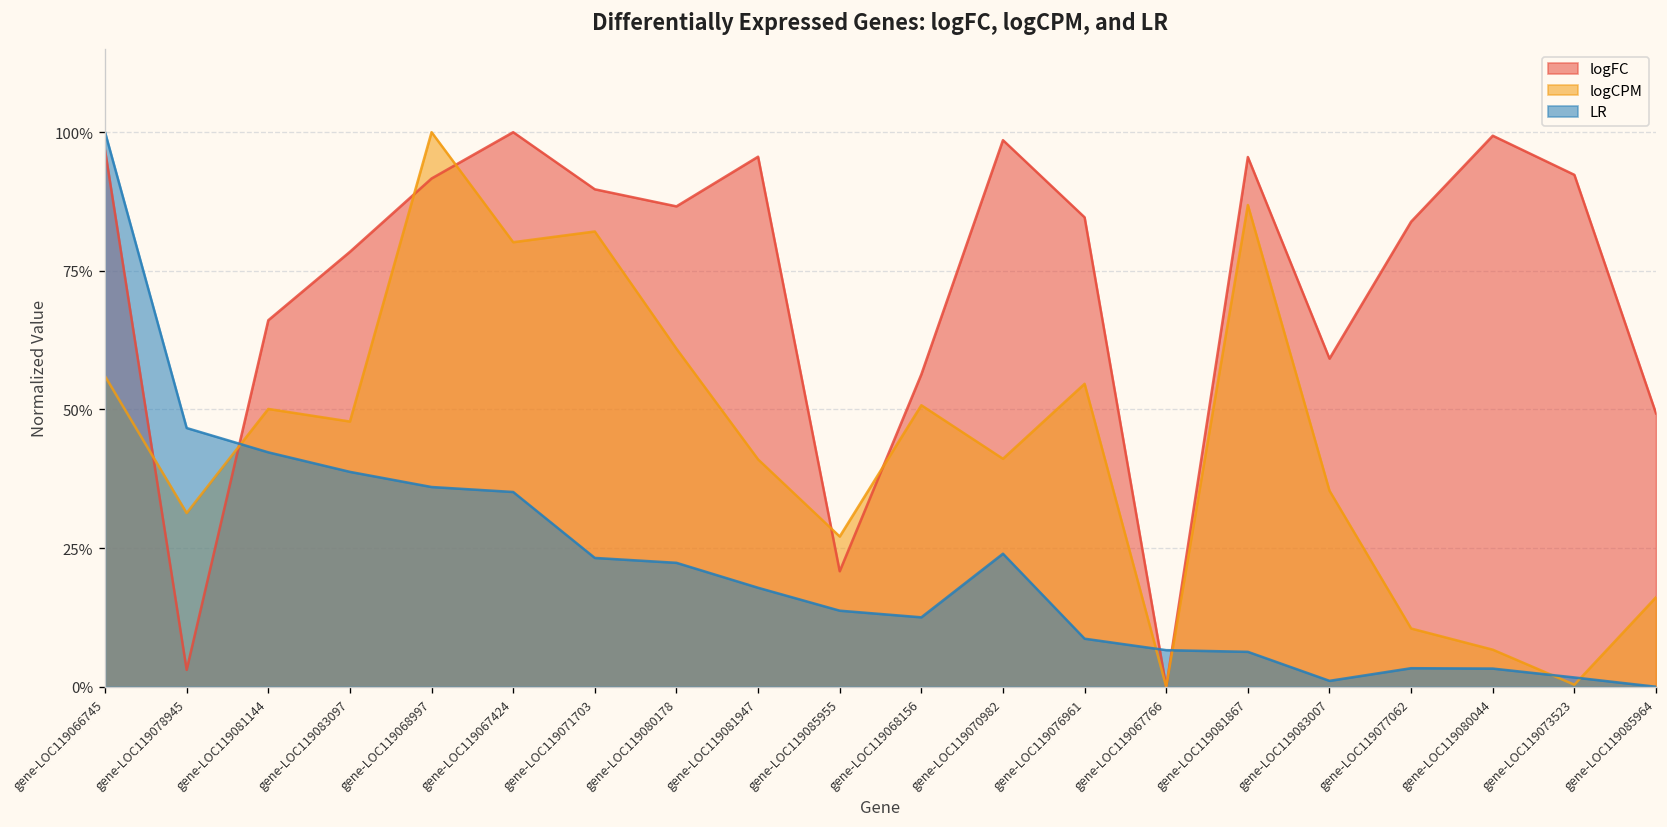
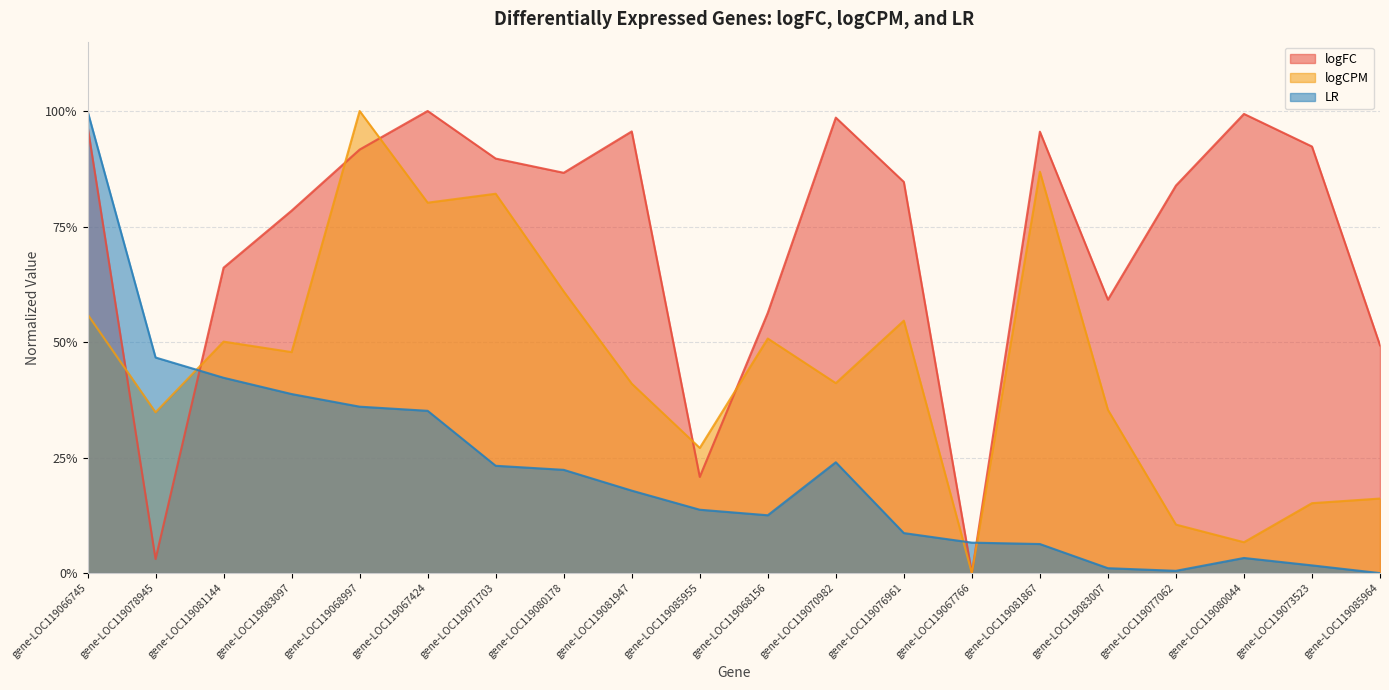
logCPM, gene-LOC119078945: 31% -> 35%
LR, gene-LOC119077062: 3% -> 0%
logCPM, gene-LOC119073523: 0% -> 15%
